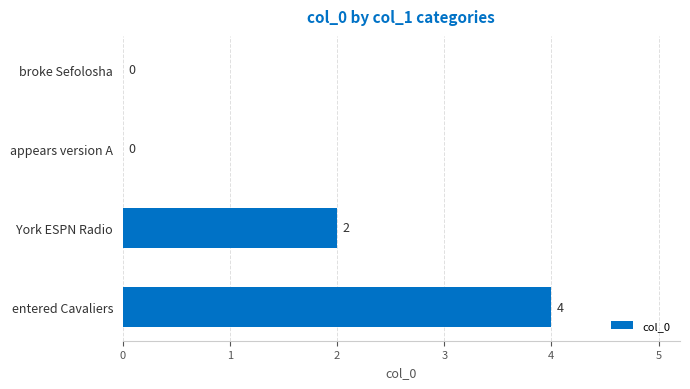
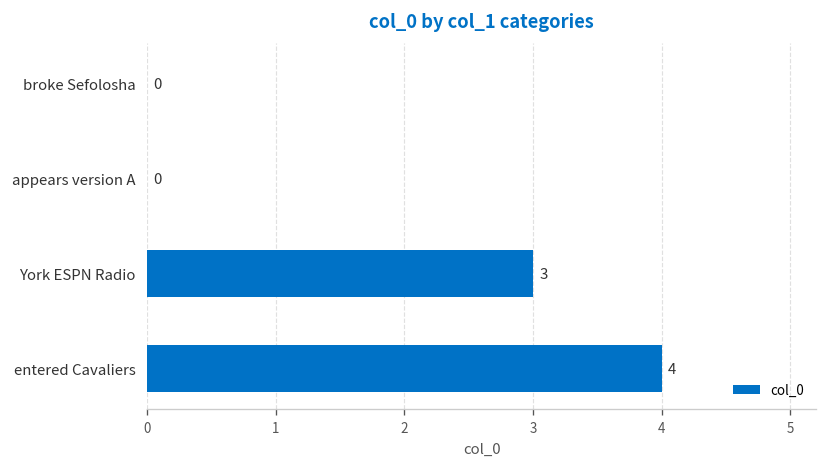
York ESPN Radio: 2 -> 3
